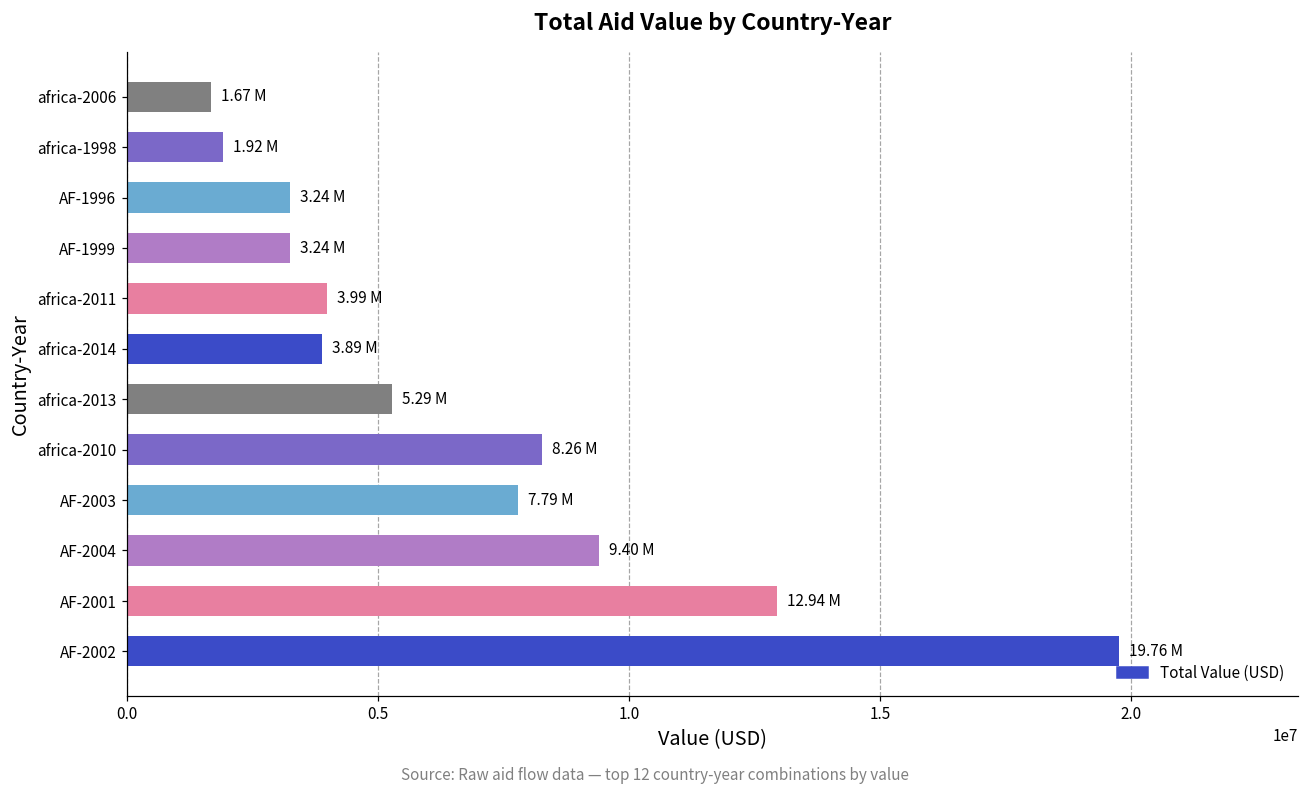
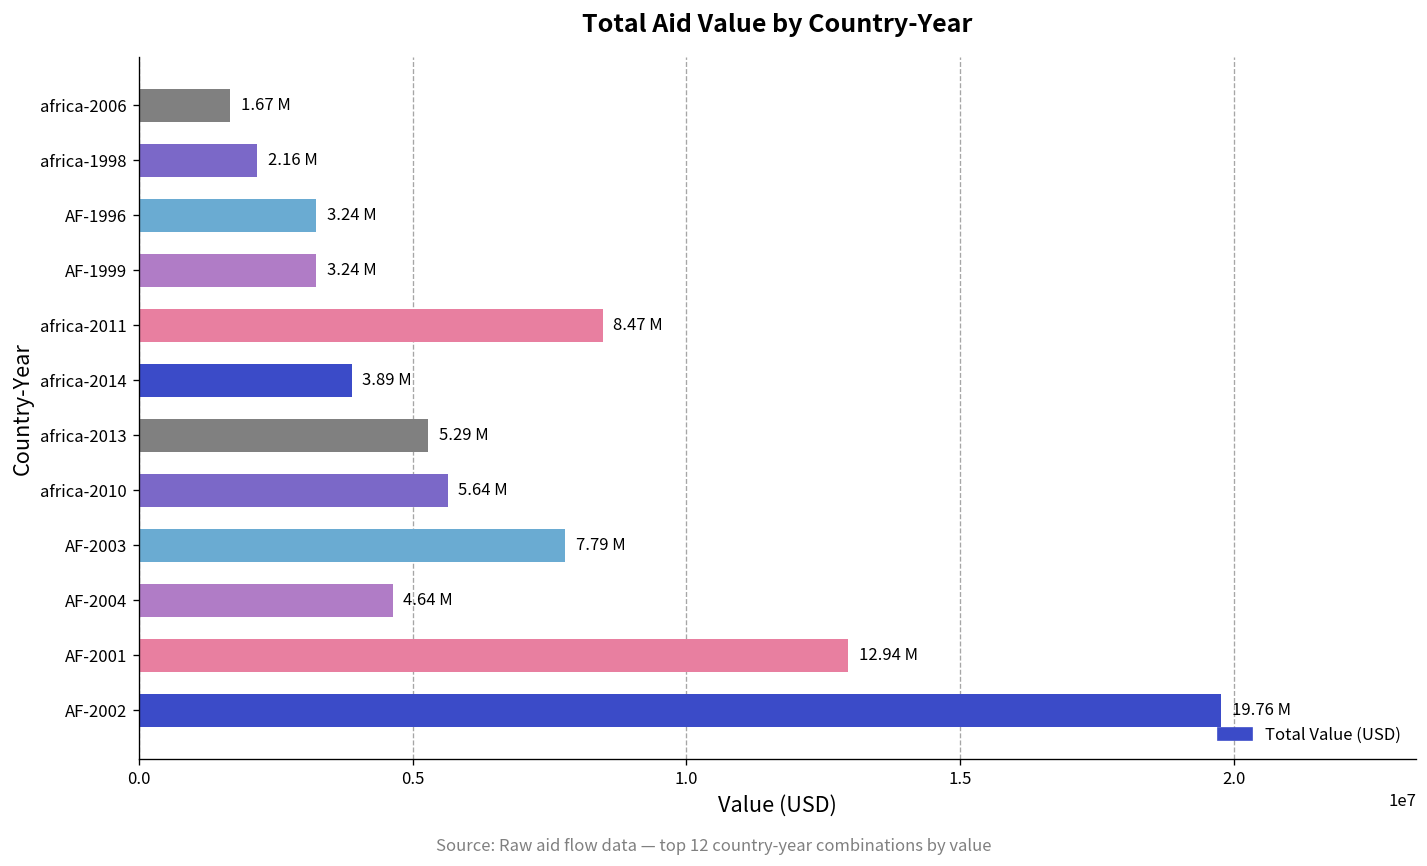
africa-1998: 1.92 -> 2.16
africa-2011: 3.99 -> 8.47
africa-2010: 8.26 -> 5.64
AF-2004: 9.40 -> 4.64
